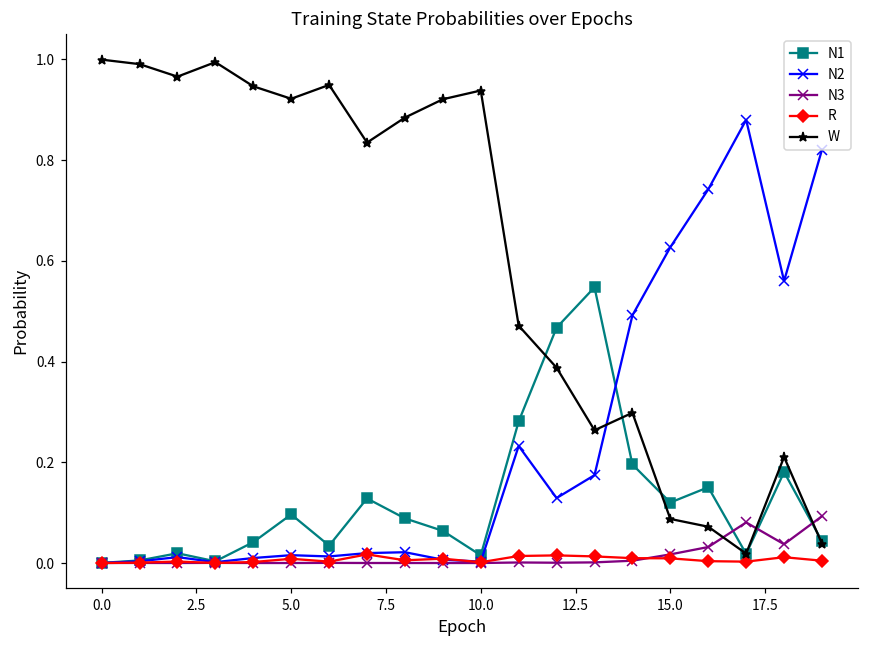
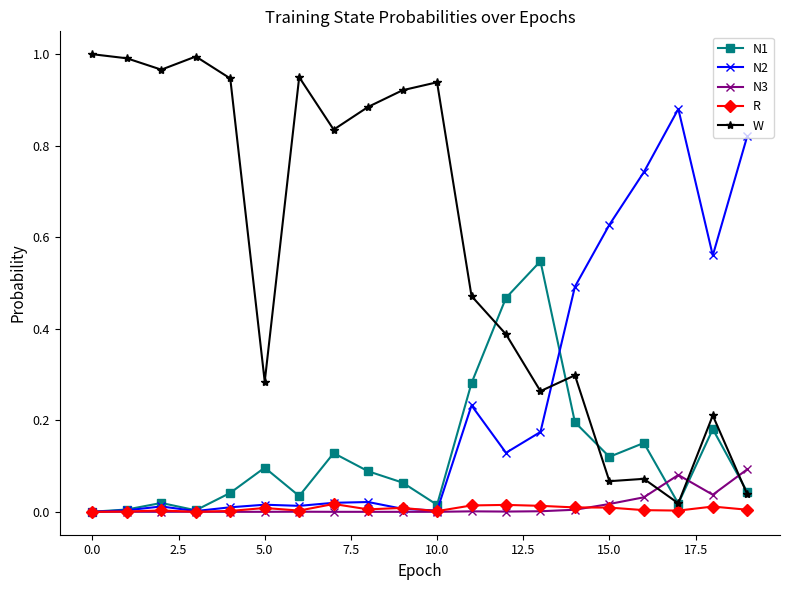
W, 5.0: 0.92 -> 0.28
W, 15.0: 0.09 -> 0.07
